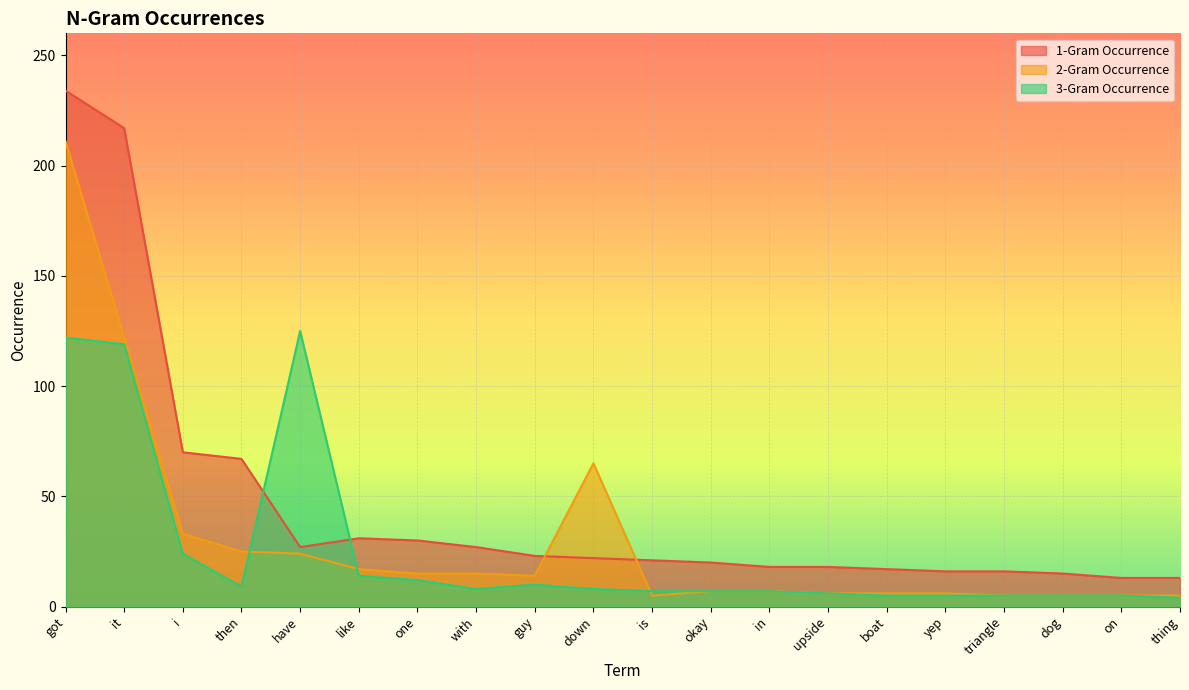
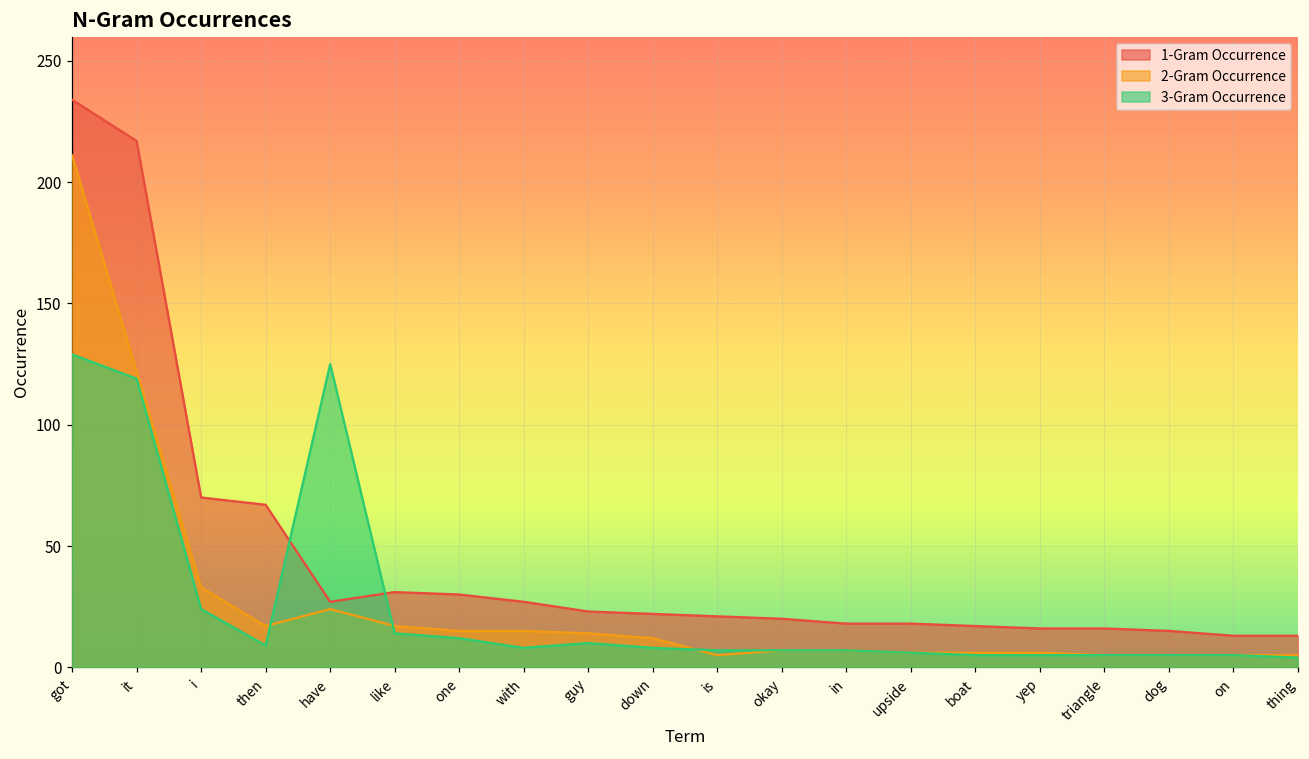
3-Gram Occurrence, got: 122 -> 129
2-Gram Occurrence, then: 25 -> 17
2-Gram Occurrence, down: 65 -> 12
